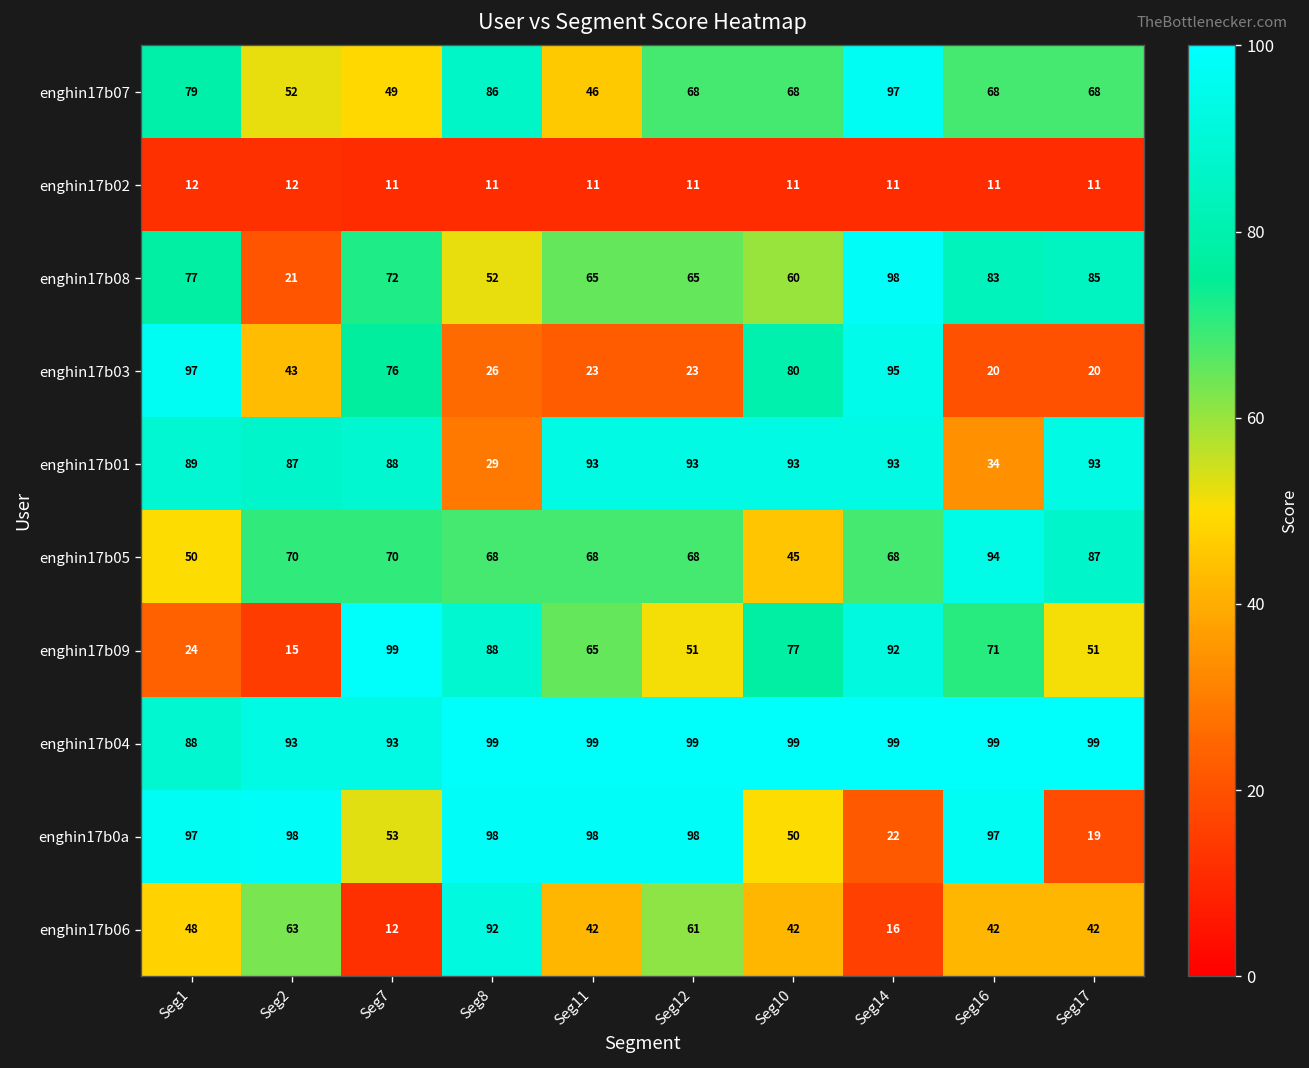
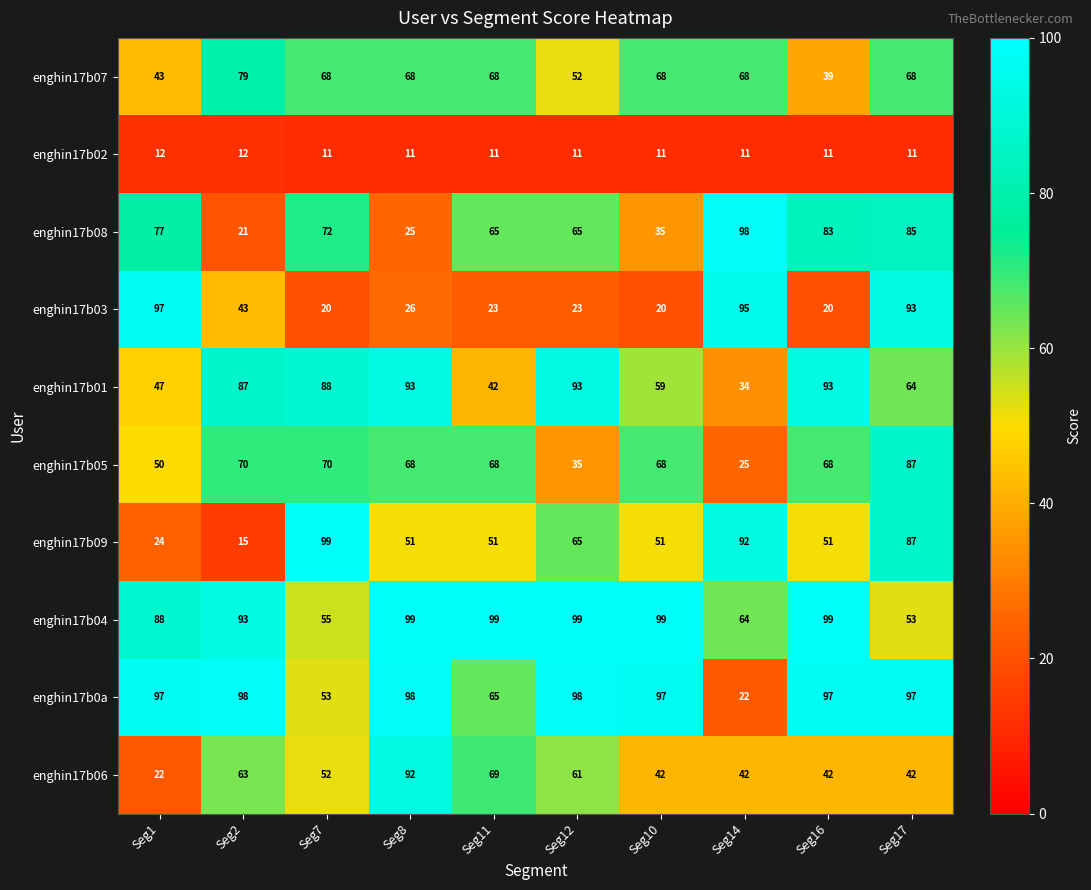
enghin17b07, Seg1: 79 -> 43
enghin17b07, Seg2: 52 -> 79
enghin17b07, Seg7: 49 -> 68
enghin17b07, Seg8: 86 -> 68
enghin17b07, Seg11: 46 -> 68
enghin17b07, Seg12: 68 -> 52
enghin17b07, Seg14: 97 -> 68
enghin17b07, Seg16: 68 -> 39
enghin17b08, Seg8: 52 -> 25
enghin17b08, Seg10: 60 -> 35
enghin17b03, Seg7: 76 -> 20
enghin17b03, Seg10: 80 -> 20
enghin17b03, Seg17: 20 -> 93
enghin17b01, Seg1: 89 -> 47
enghin17b01, Seg8: 29 -> 93
enghin17b01, Seg11: 93 -> 42
enghin17b01, Seg10: 93 -> 59
enghin17b01, Seg14: 93 -> 34
enghin17b01, Seg16: 34 -> 93
enghin17b01, Seg17: 93 -> 64
enghin17b05, Seg12: 68 -> 35
enghin17b05, Seg10: 45 -> 68
enghin17b05, Seg14: 68 -> 25
enghin17b05, Seg16: 94 -> 68
enghin17b09, Seg8: 88 -> 51
enghin17b09, Seg11: 65 -> 51
enghin17b09, Seg12: 51 -> 65
enghin17b09, Seg10: 77 -> 51
enghin17b09, Seg16: 71 -> 51
enghin17b09, Seg17: 51 -> 87
enghin17b04, Seg7: 93 -> 55
enghin17b04, Seg14: 99 -> 64
enghin17b04, Seg17: 99 -> 53
enghin17b0a, Seg11: 98 -> 65
enghin17b0a, Seg10: 50 -> 97
enghin17b0a, Seg17: 19 -> 97
enghin17b06, Seg1: 48 -> 22
enghin17b06, Seg7: 12 -> 52
enghin17b06, Seg11: 42 -> 69
enghin17b06, Seg14: 16 -> 42
